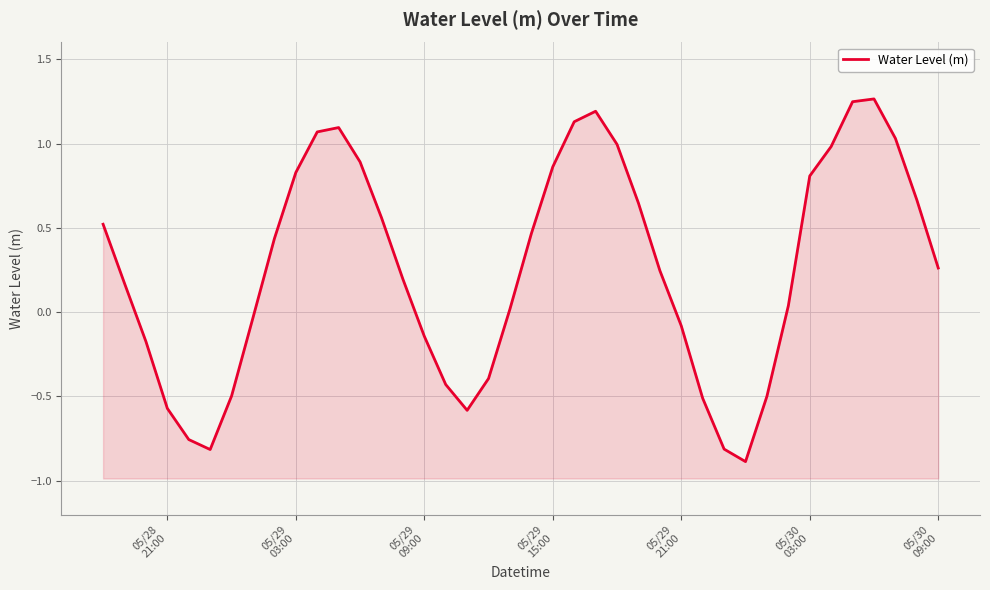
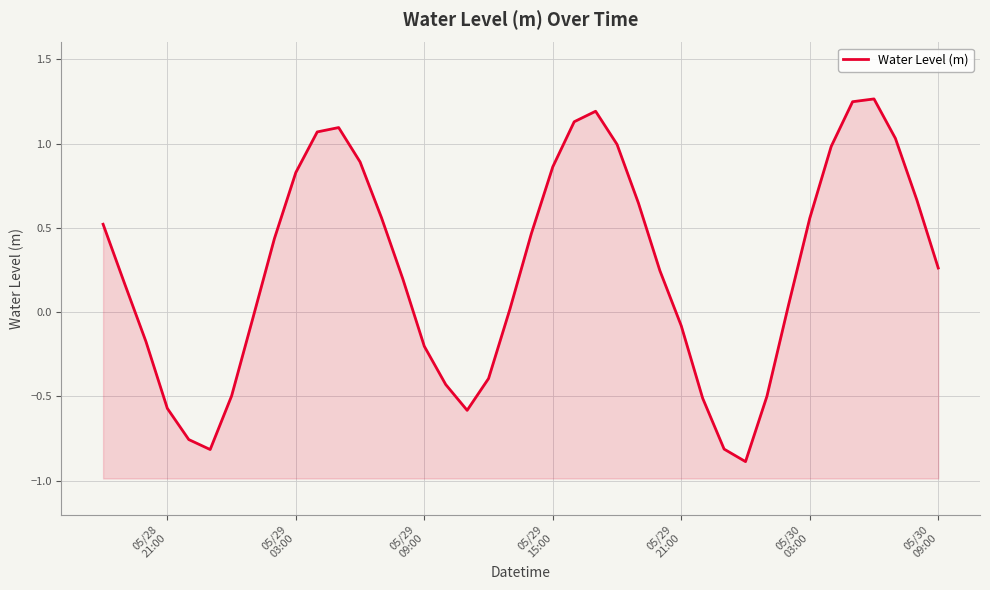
05/29 09:00: -0.14 -> -0.20
05/30 03:00: 0.81 -> 0.56
